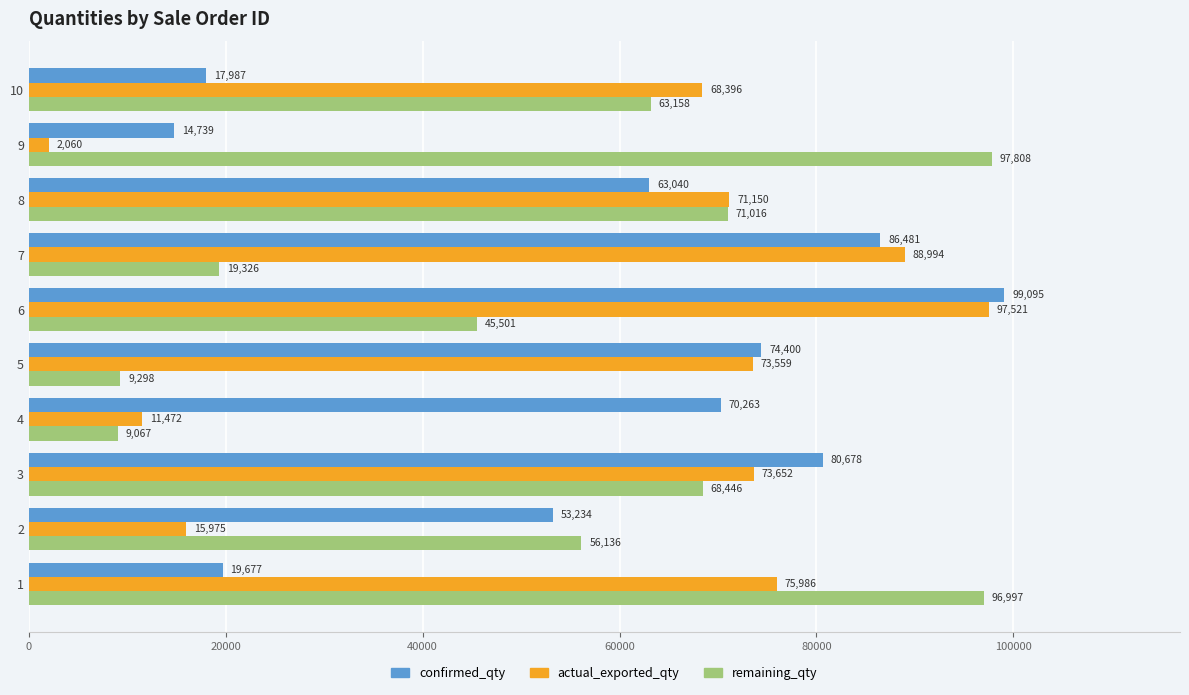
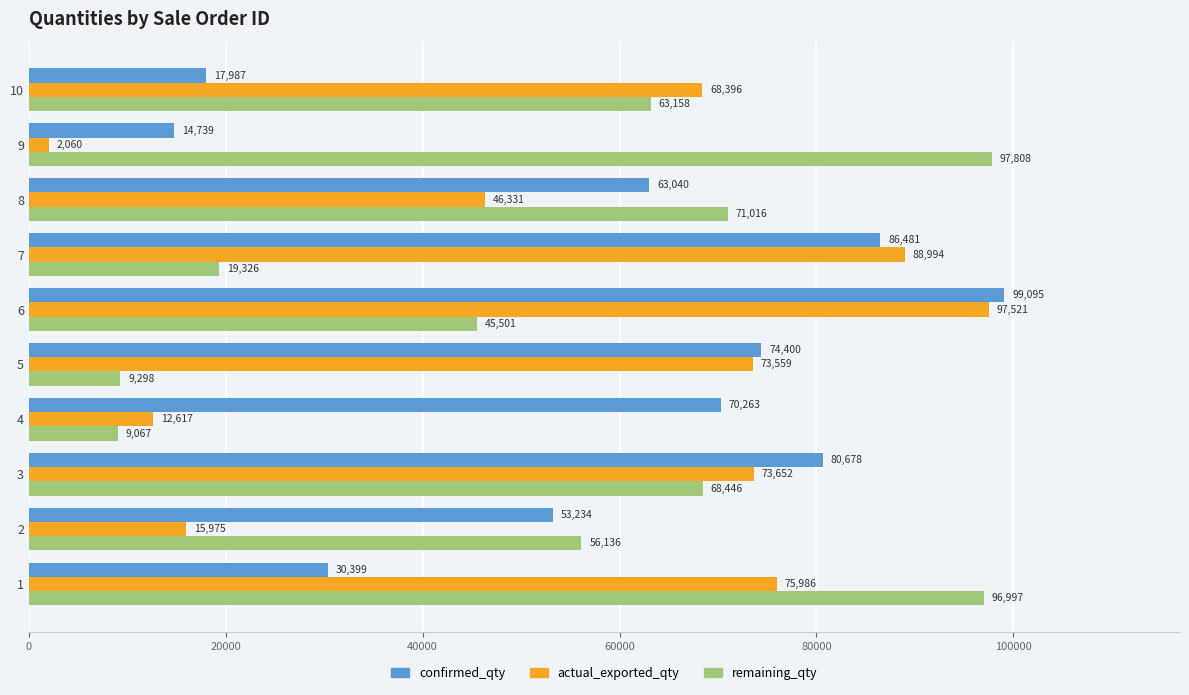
actual_exported_qty, 8: 71,150 -> 46,331
actual_exported_qty, 4: 11,472 -> 12,617
confirmed_qty, 1: 19,677 -> 30,399
